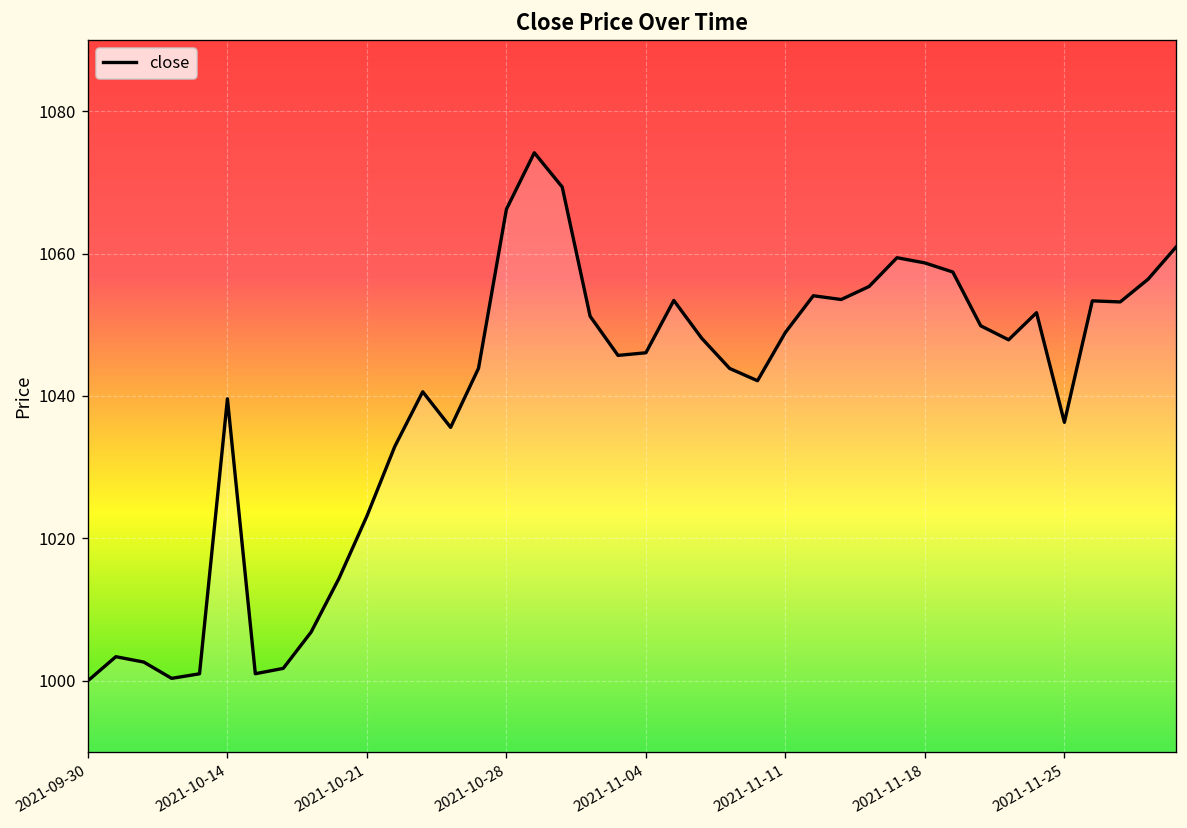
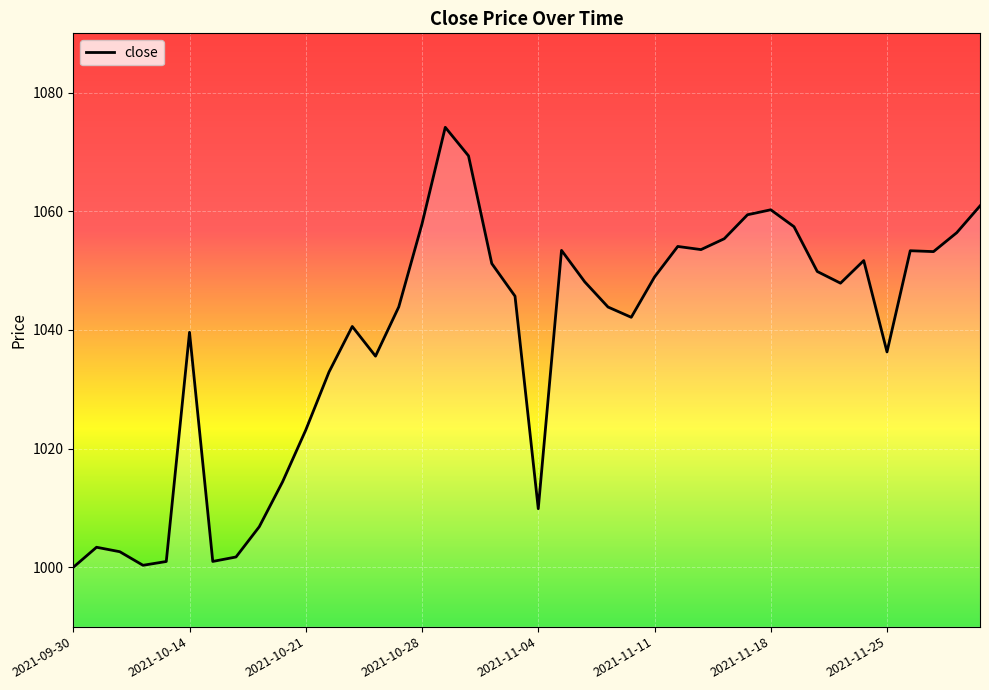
2021-10-28: 1066 -> 1058
2021-11-04: 1046 -> 1010
2021-11-18: 1059 -> 1060
